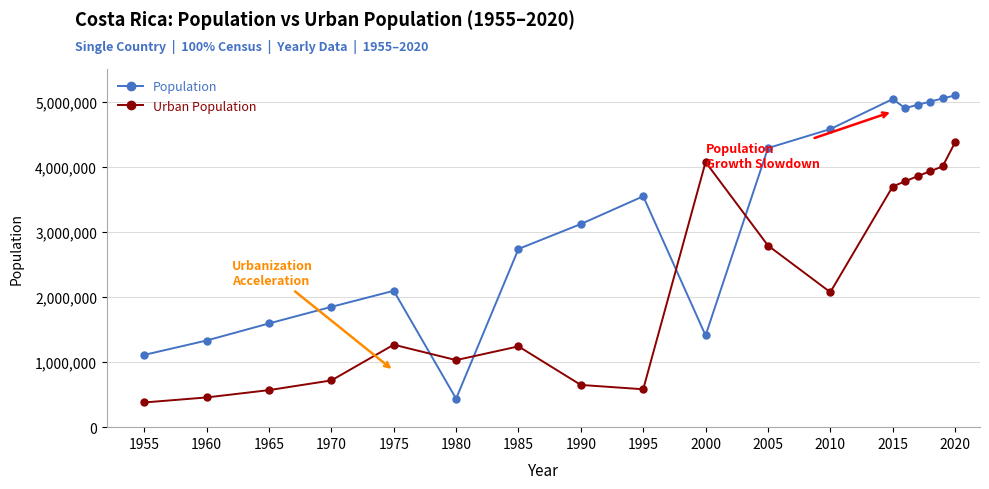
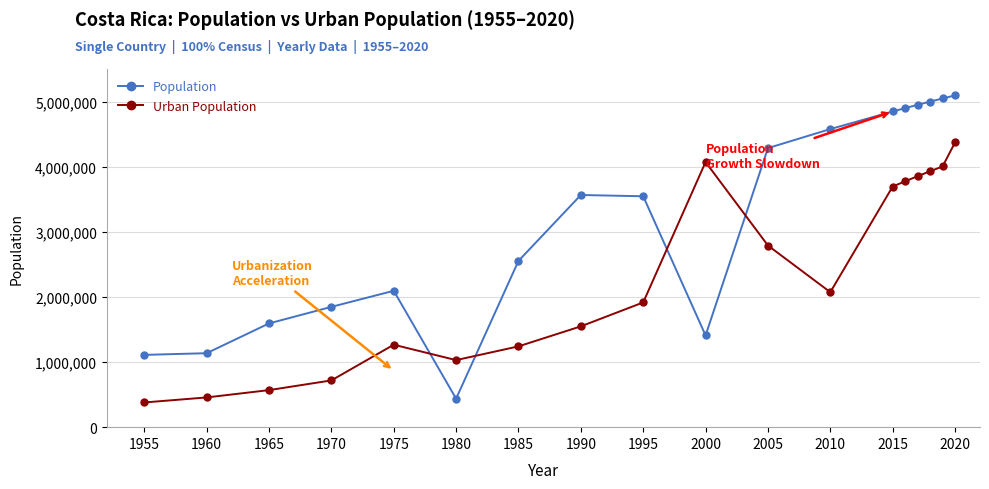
Population, 1960: 1,300,000 -> 1,100,000
Population, 1985: 2,700,000 -> 2,600,000
Population, 1990: 3,100,000 -> 3,600,000
Urban Population, 1990: 600,000 -> 1,500,000
Urban Population, 1995: 600,000 -> 1,900,000
Population, 2015: 5,000,000 -> 4,800,000
